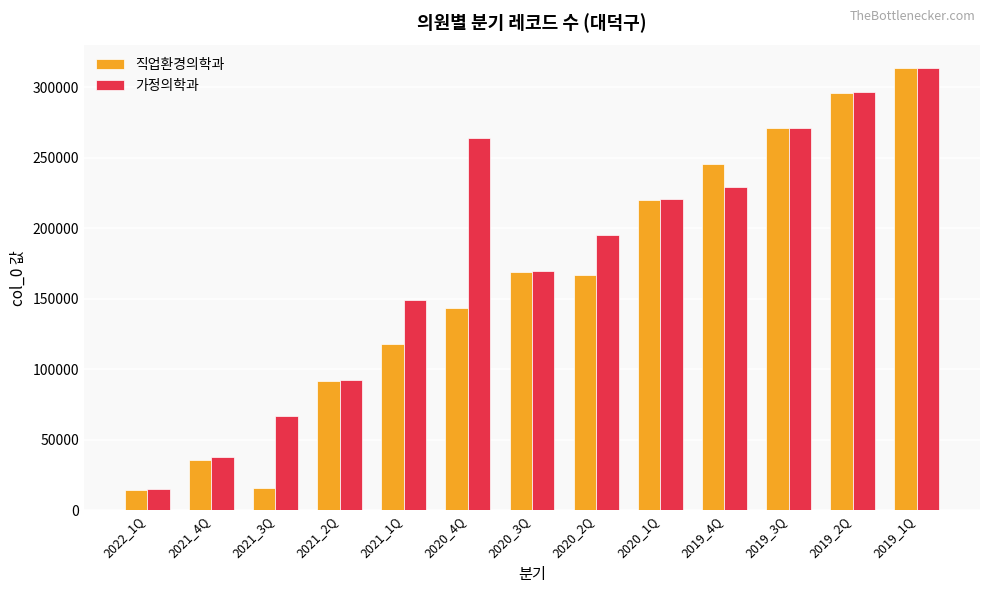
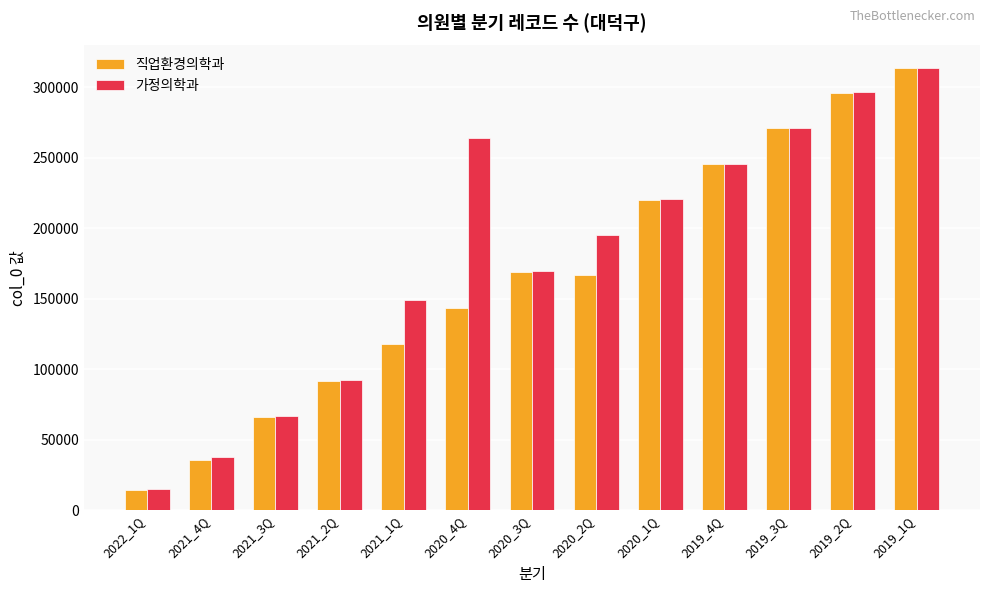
직업환경의학과, 2021_3Q: 16000 -> 66000
가정의학과, 2019_4Q: 230000 -> 246000
